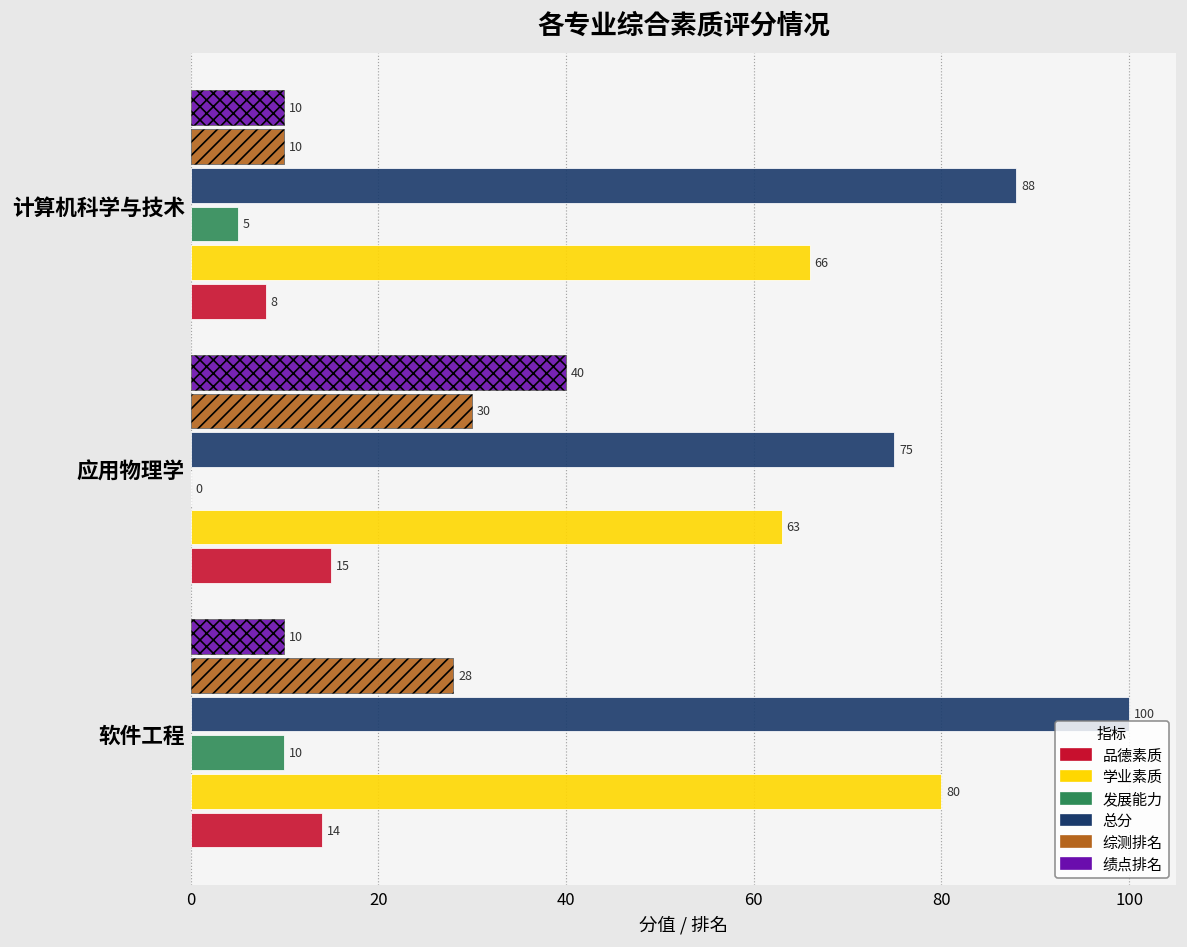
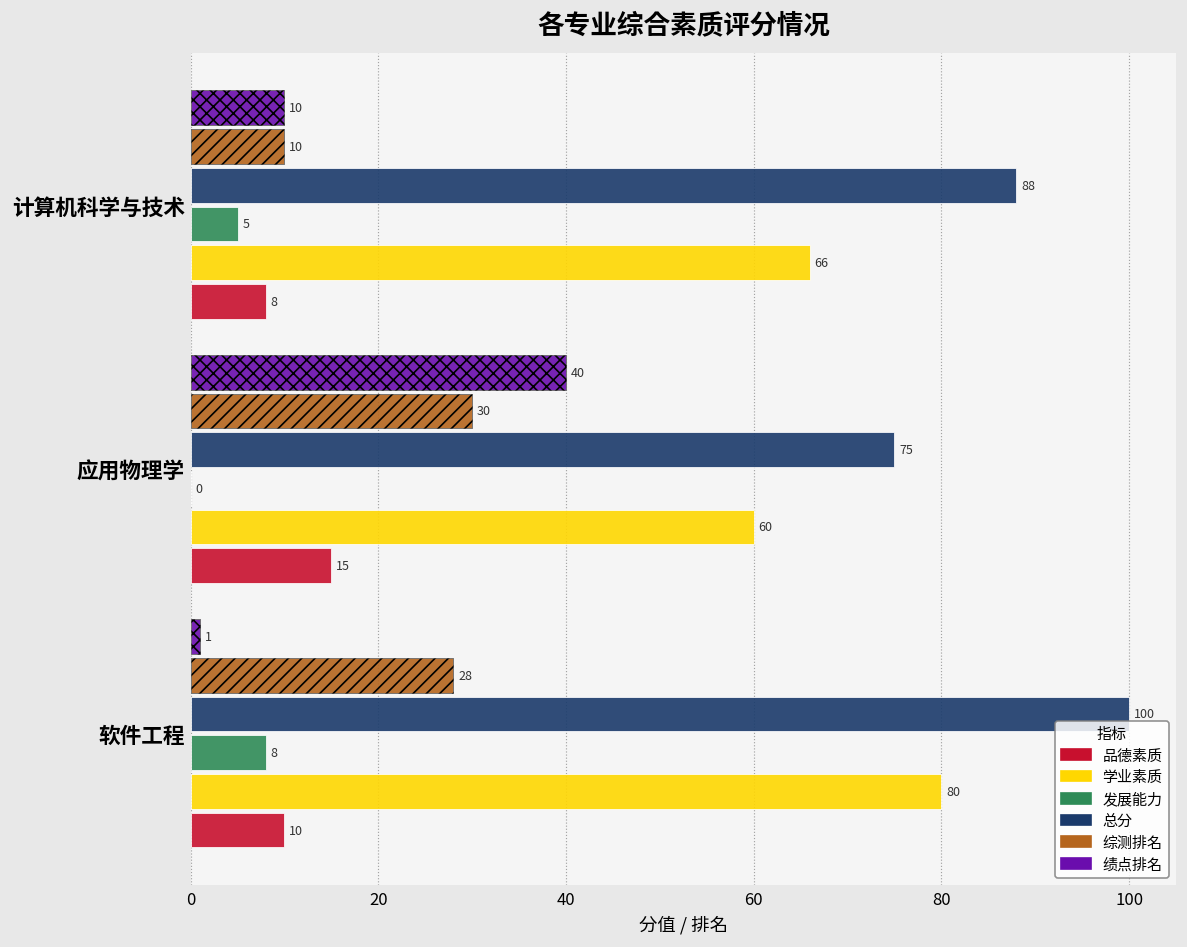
学业素质, 应用物理学: 63 -> 60
绩点排名, 软件工程: 10 -> 1
发展能力, 软件工程: 10 -> 8
品德素质, 软件工程: 14 -> 10
